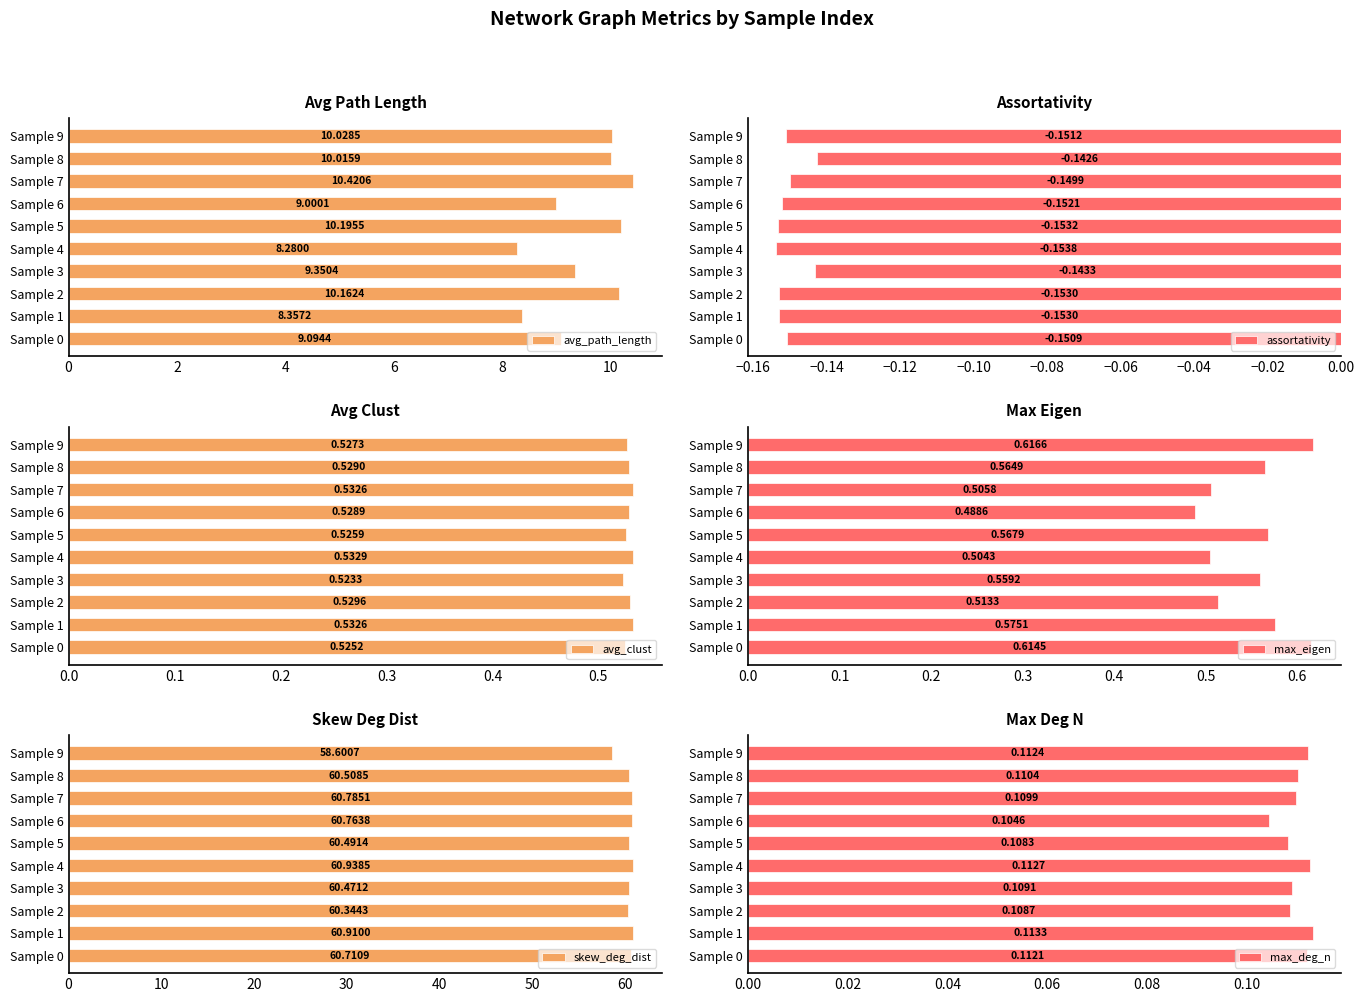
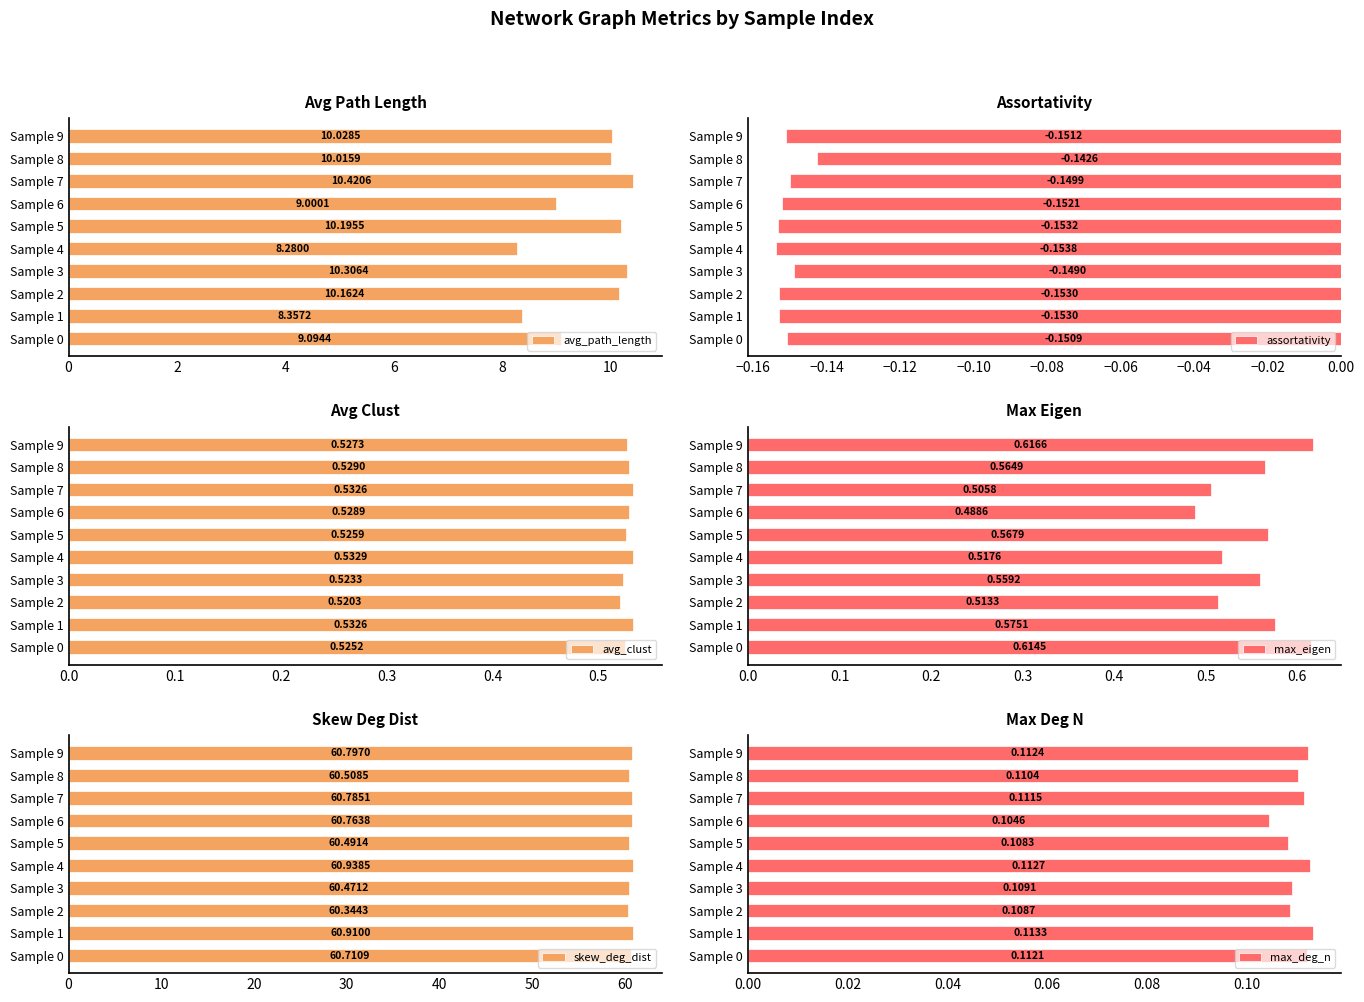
Avg Path Length, Sample 3: 9.3504 -> 10.3064
Assortativity, Sample 3: -0.1433 -> -0.1490
Avg Clust, Sample 2: 0.5296 -> 0.5203
Max Eigen, Sample 4: 0.5043 -> 0.5176
Skew Deg Dist, Sample 9: 58.6007 -> 60.7970
Max Deg N, Sample 7: 0.1099 -> 0.1115
